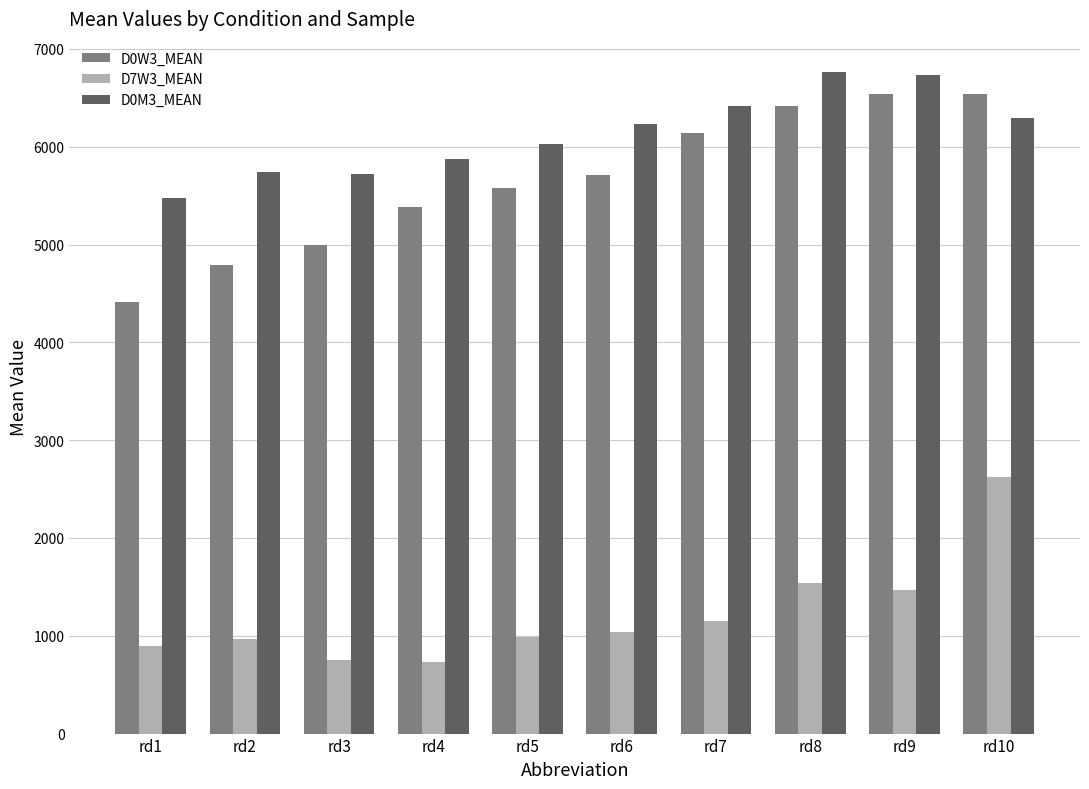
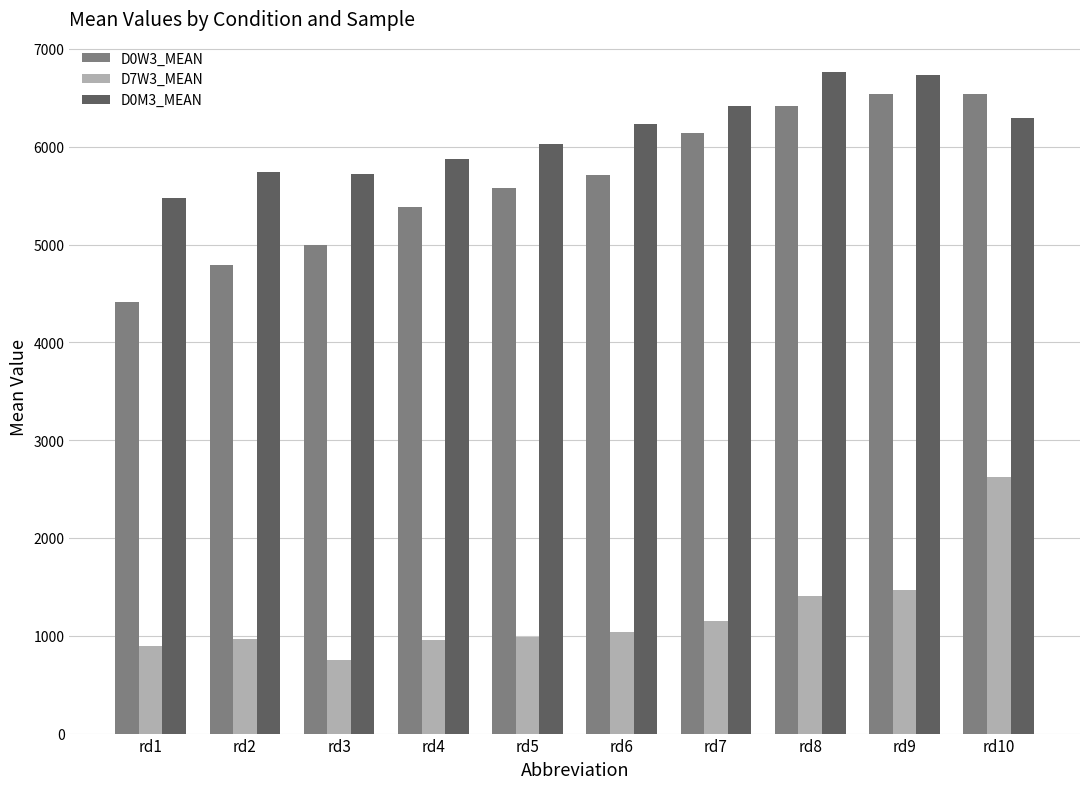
D7W3_MEAN, rd4: 700 -> 1000
D7W3_MEAN, rd8: 1500 -> 1400
